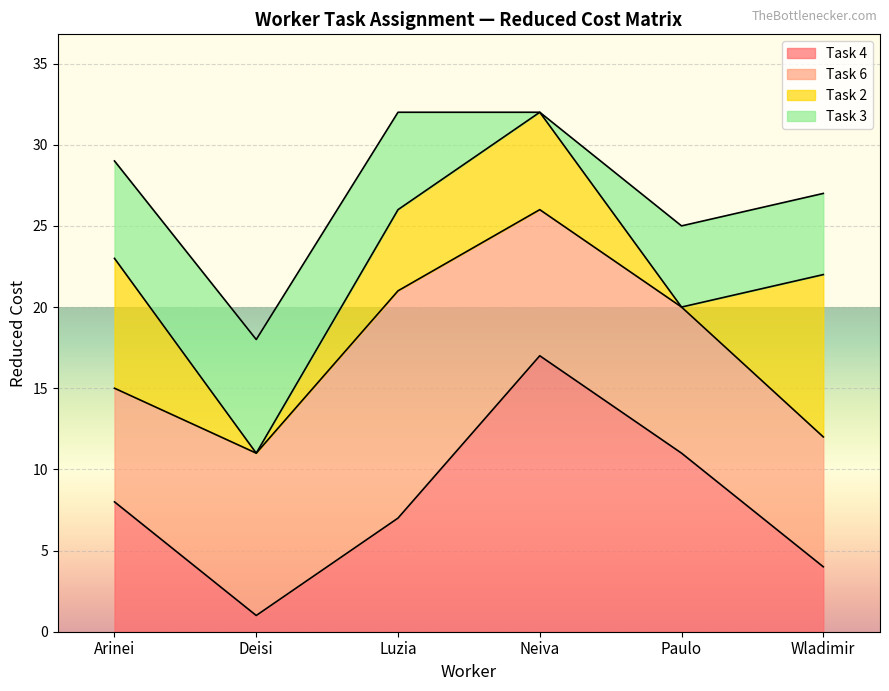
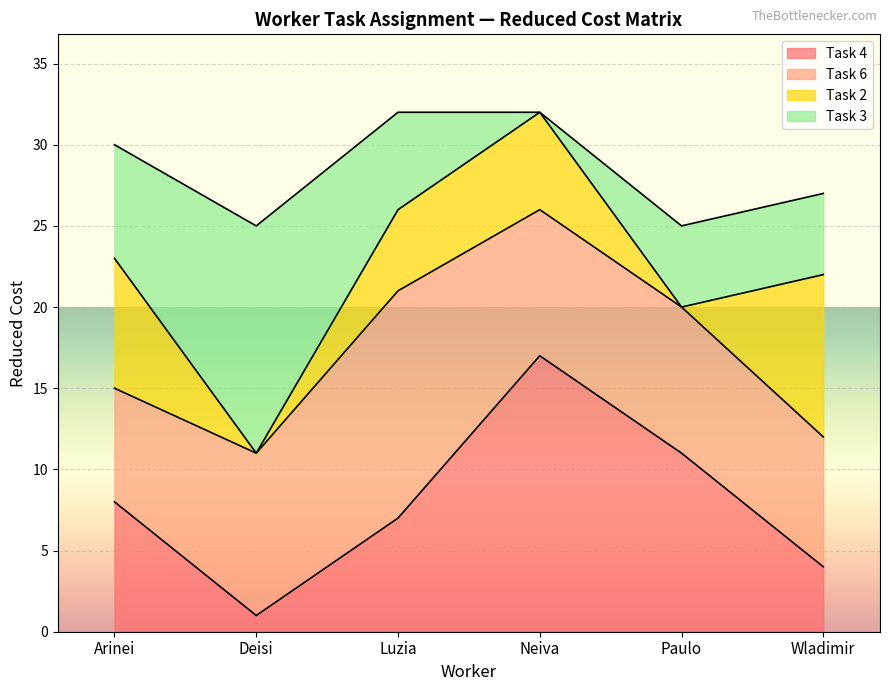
Task 3, Arinei: 6 -> 7
Task 3, Deisi: 7 -> 14
